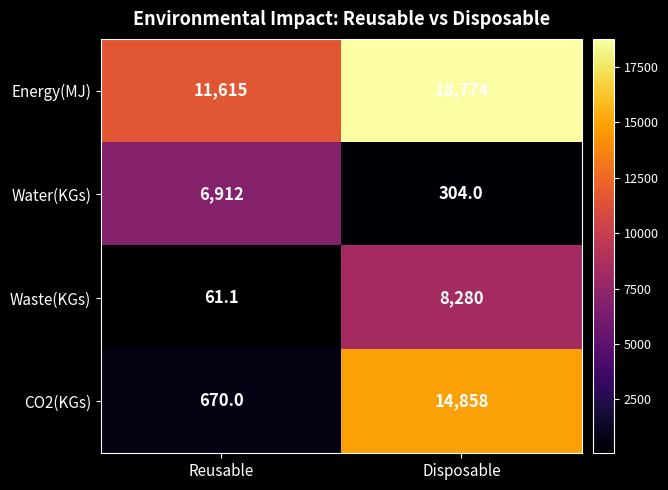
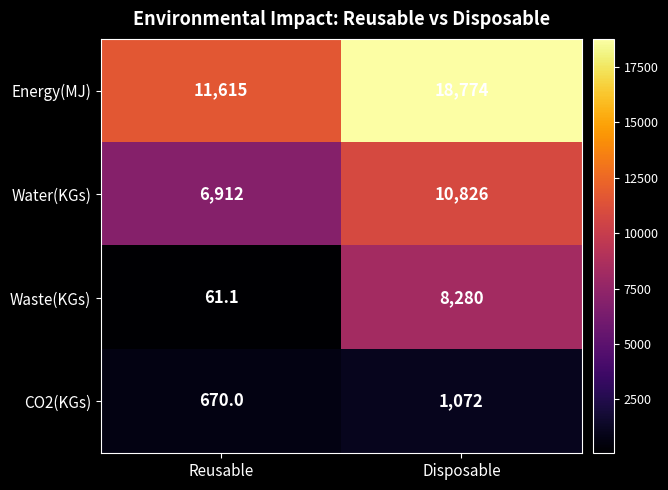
Water(KGs), Disposable: 304.0 -> 10,826
CO2(KGs), Disposable: 14,858 -> 1,072
